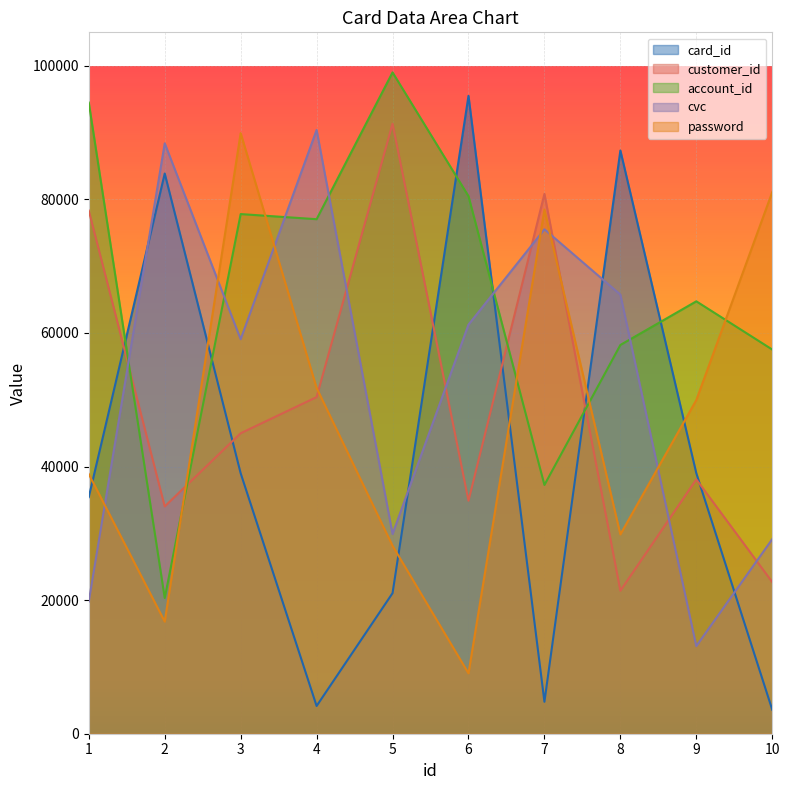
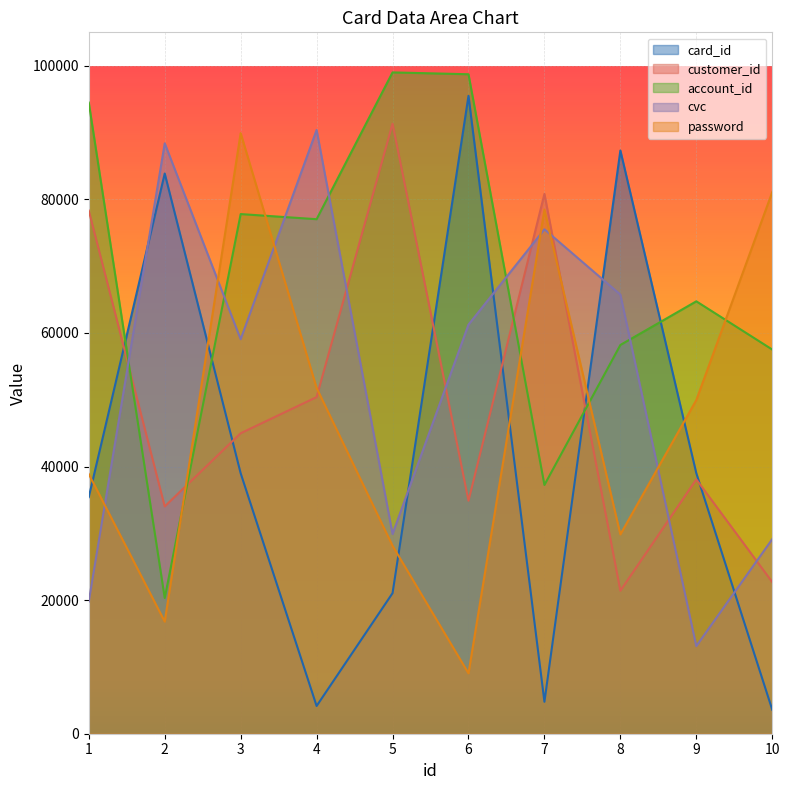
account_id, 6: 80000 -> 99000
